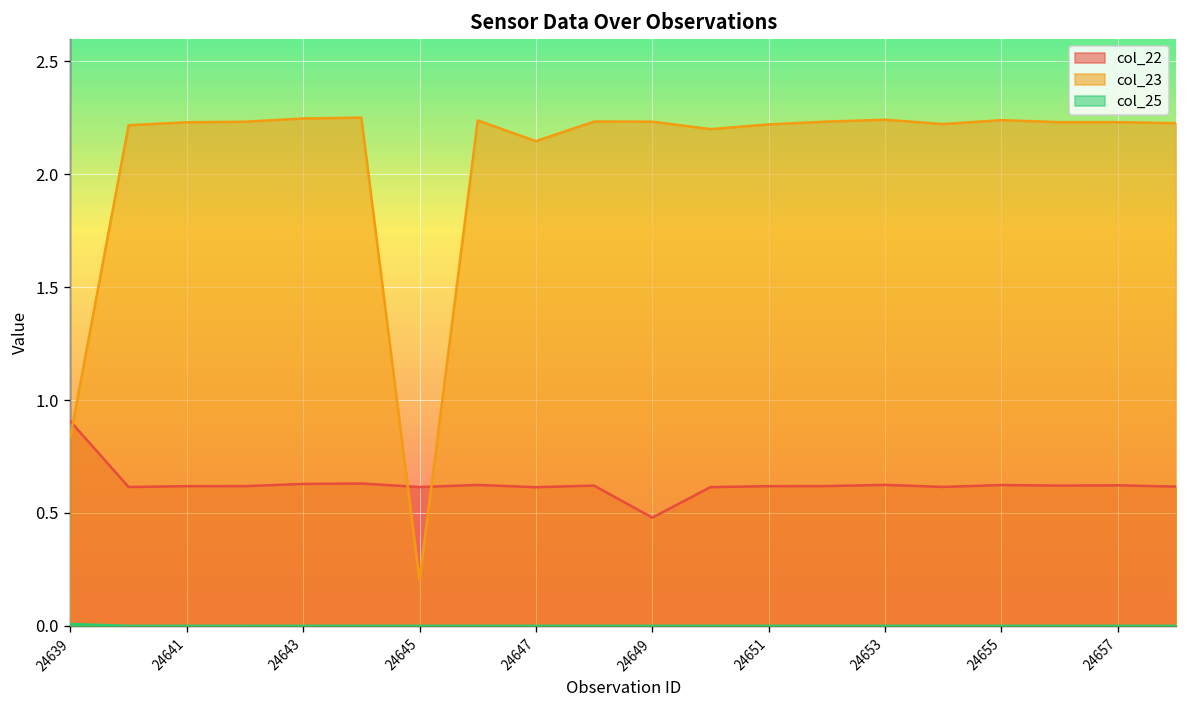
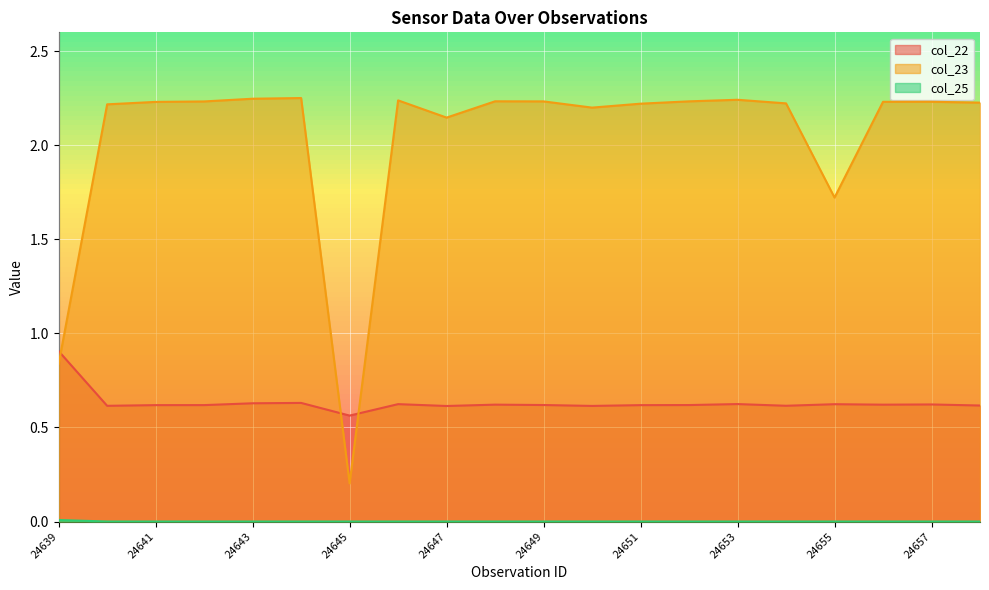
col_22, 24645: 0.61 -> 0.56
col_22, 24649: 0.48 -> 0.62
col_23, 24655: 2.24 -> 1.72
